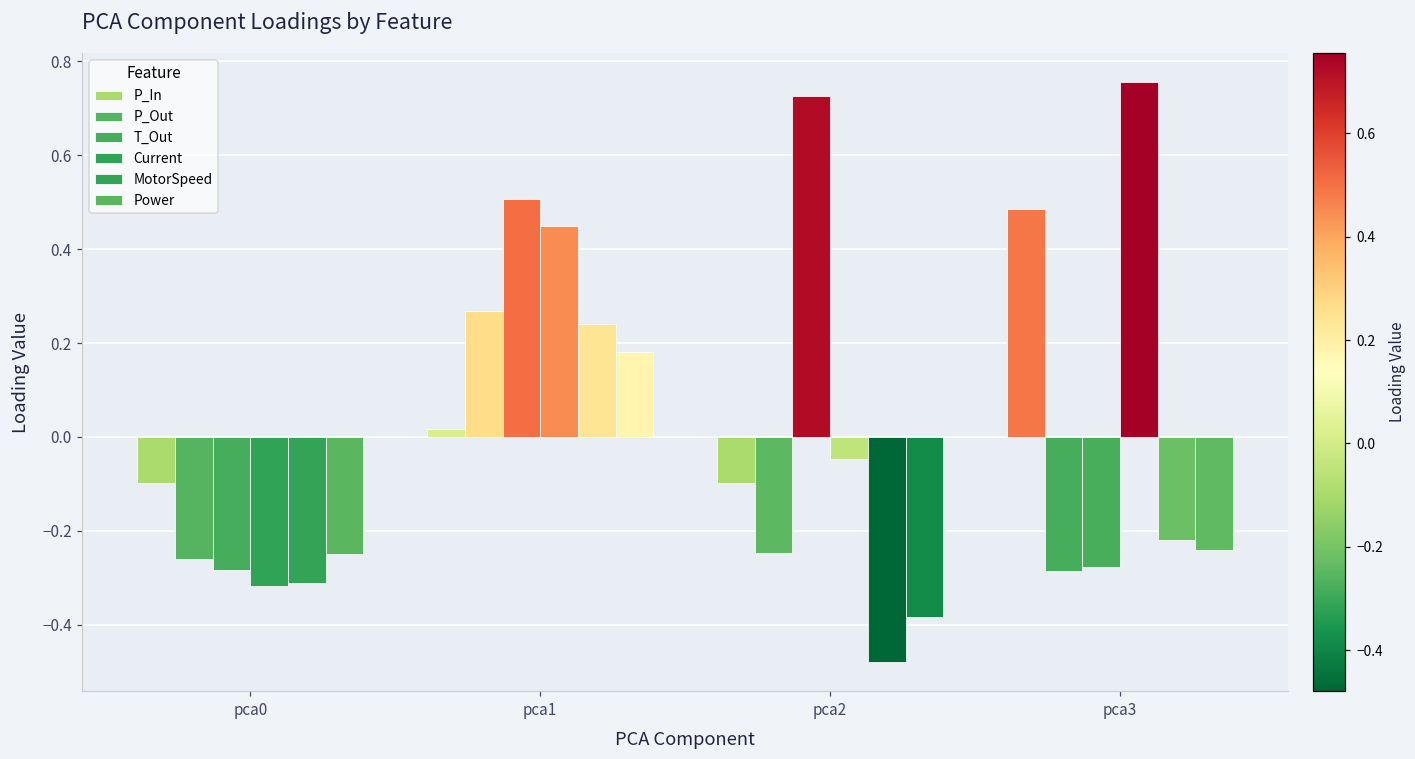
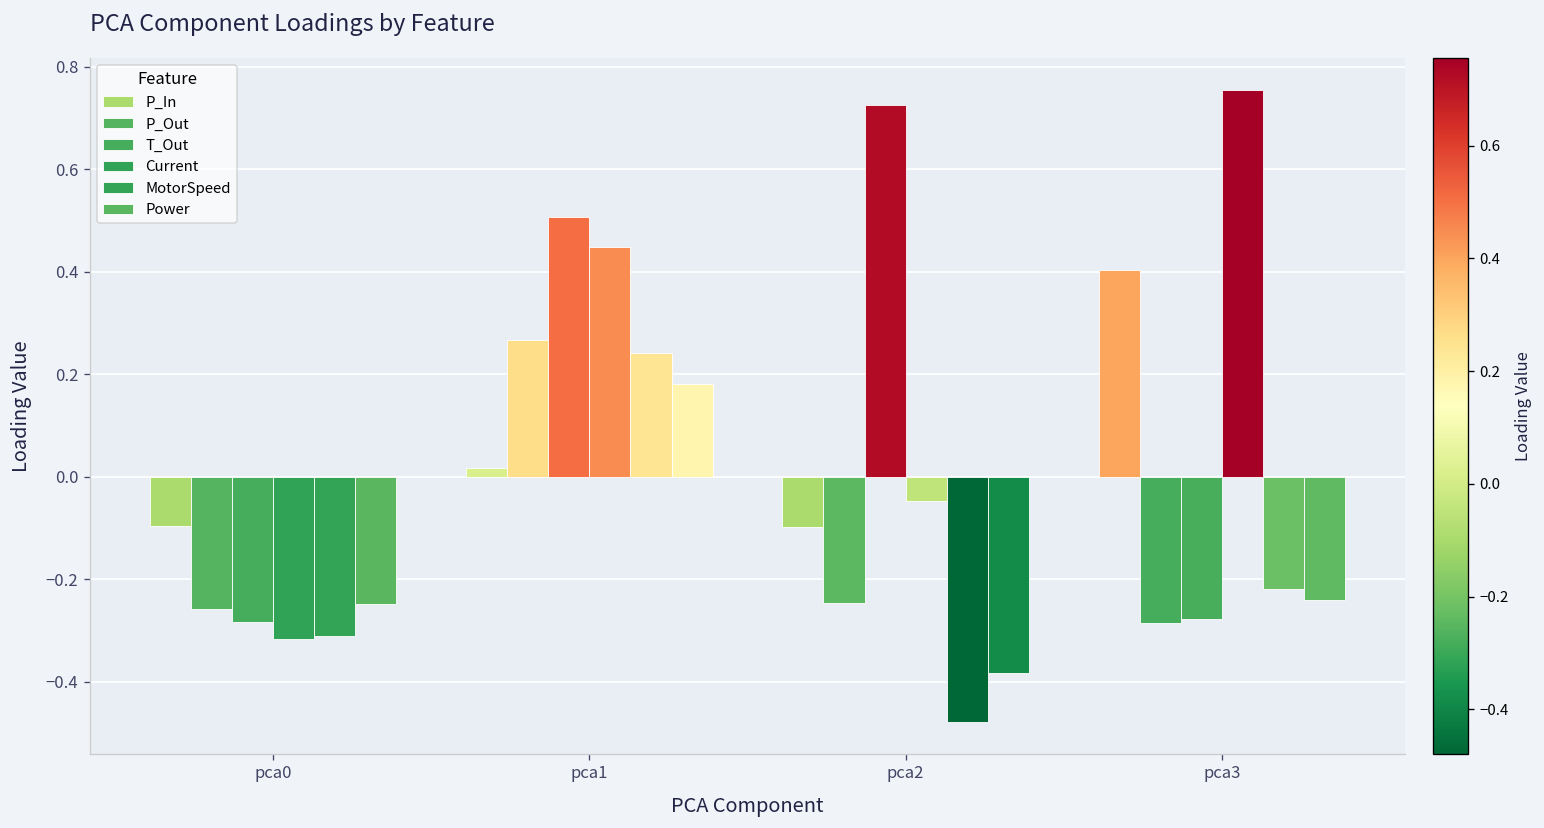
P_In, pca3: 0.49 -> 0.40
